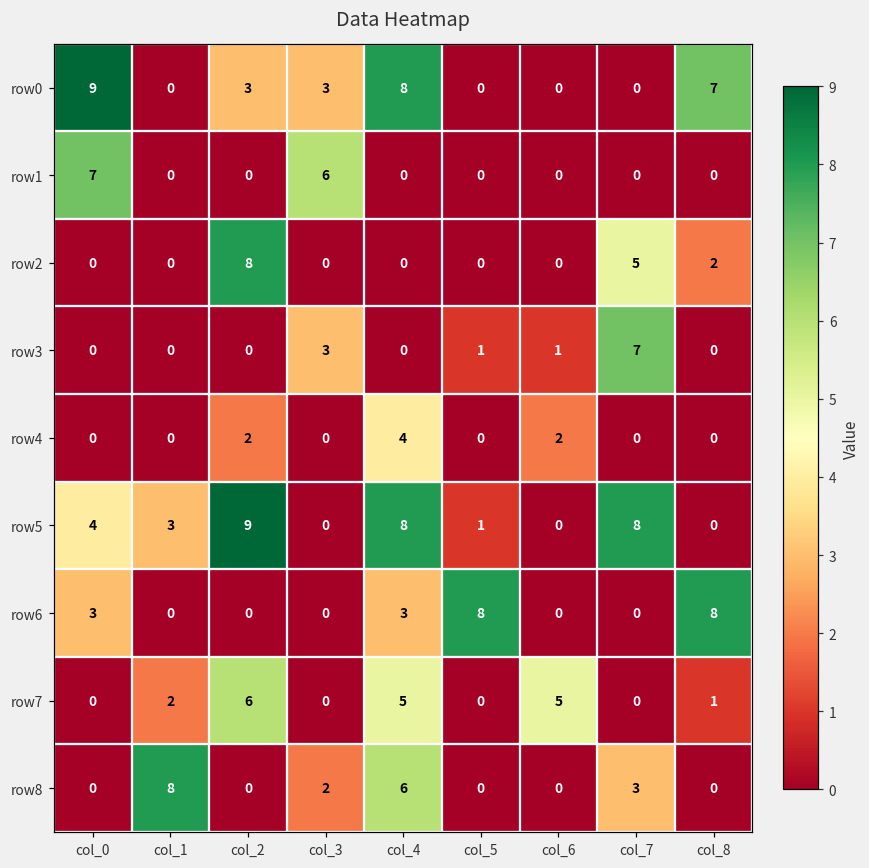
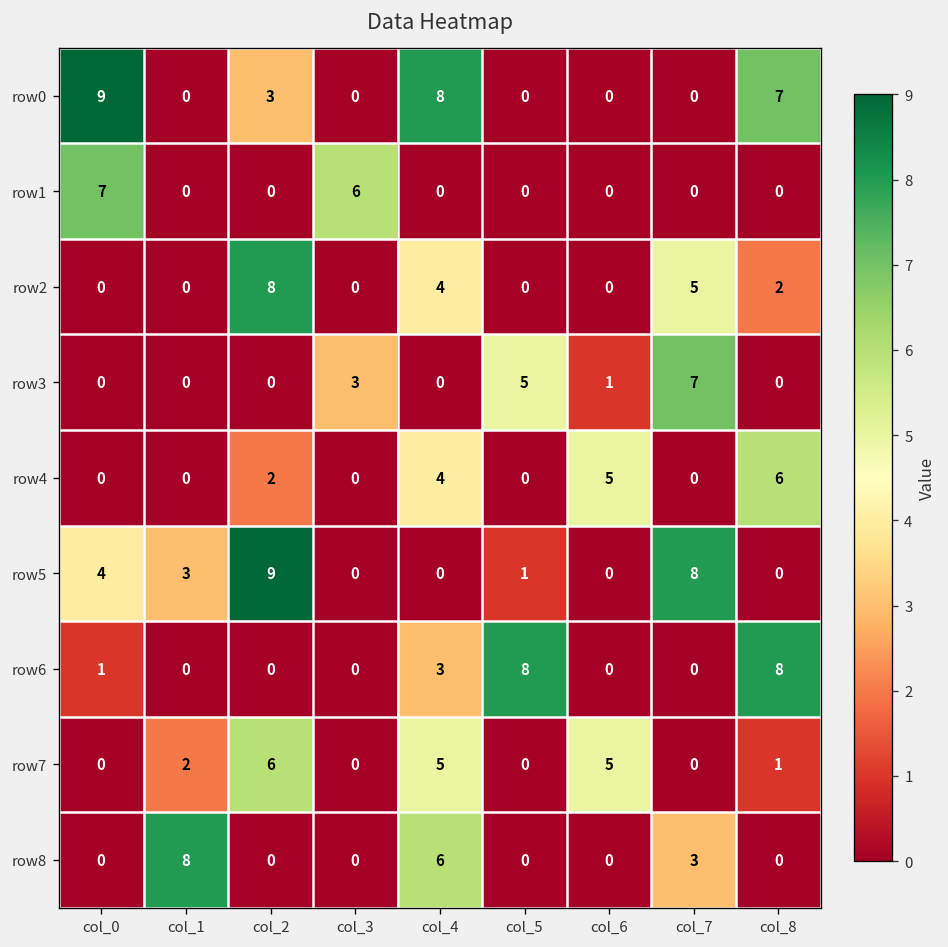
row0, col_3: 3 -> 0
row2, col_4: 0 -> 4
row3, col_5: 1 -> 5
row4, col_6: 2 -> 5
row4, col_8: 0 -> 6
row5, col_4: 8 -> 0
row6, col_0: 3 -> 1
row8, col_3: 2 -> 0
